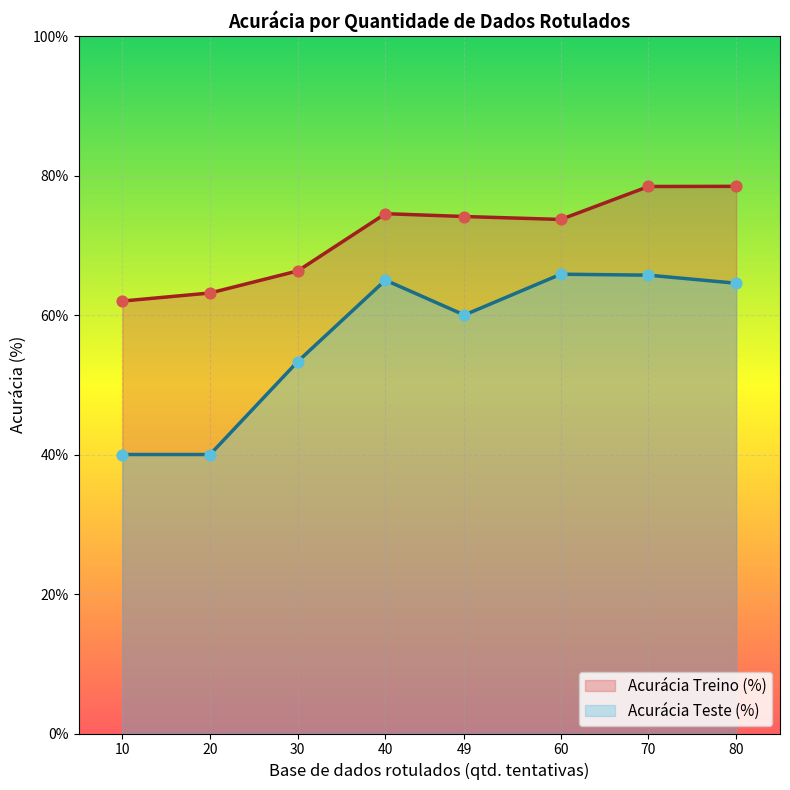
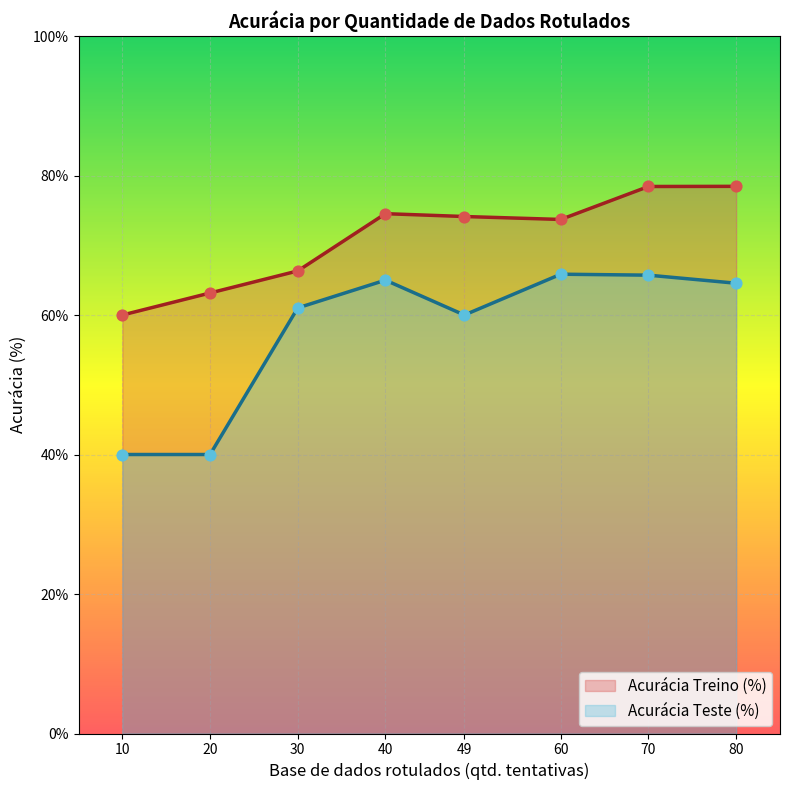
Acurácia Treino (%), 10: 62% -> 60%
Acurácia Teste (%), 30: 53% -> 61%
